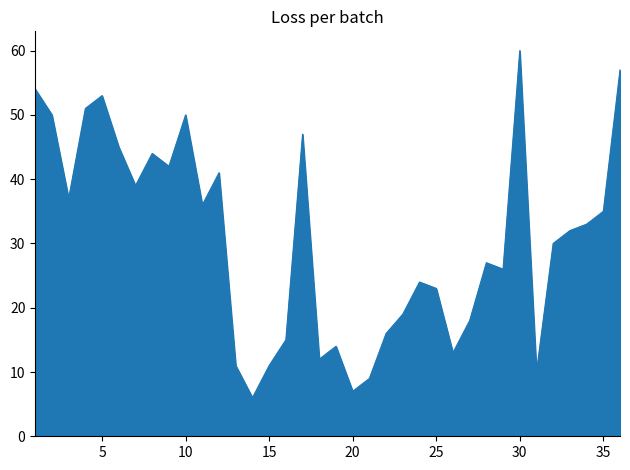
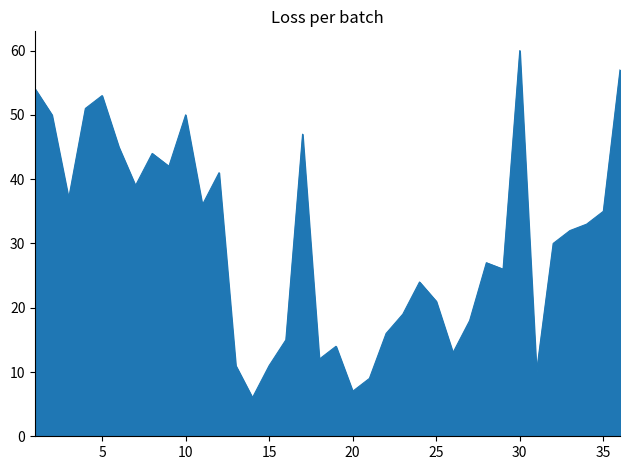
25: 23 -> 21
